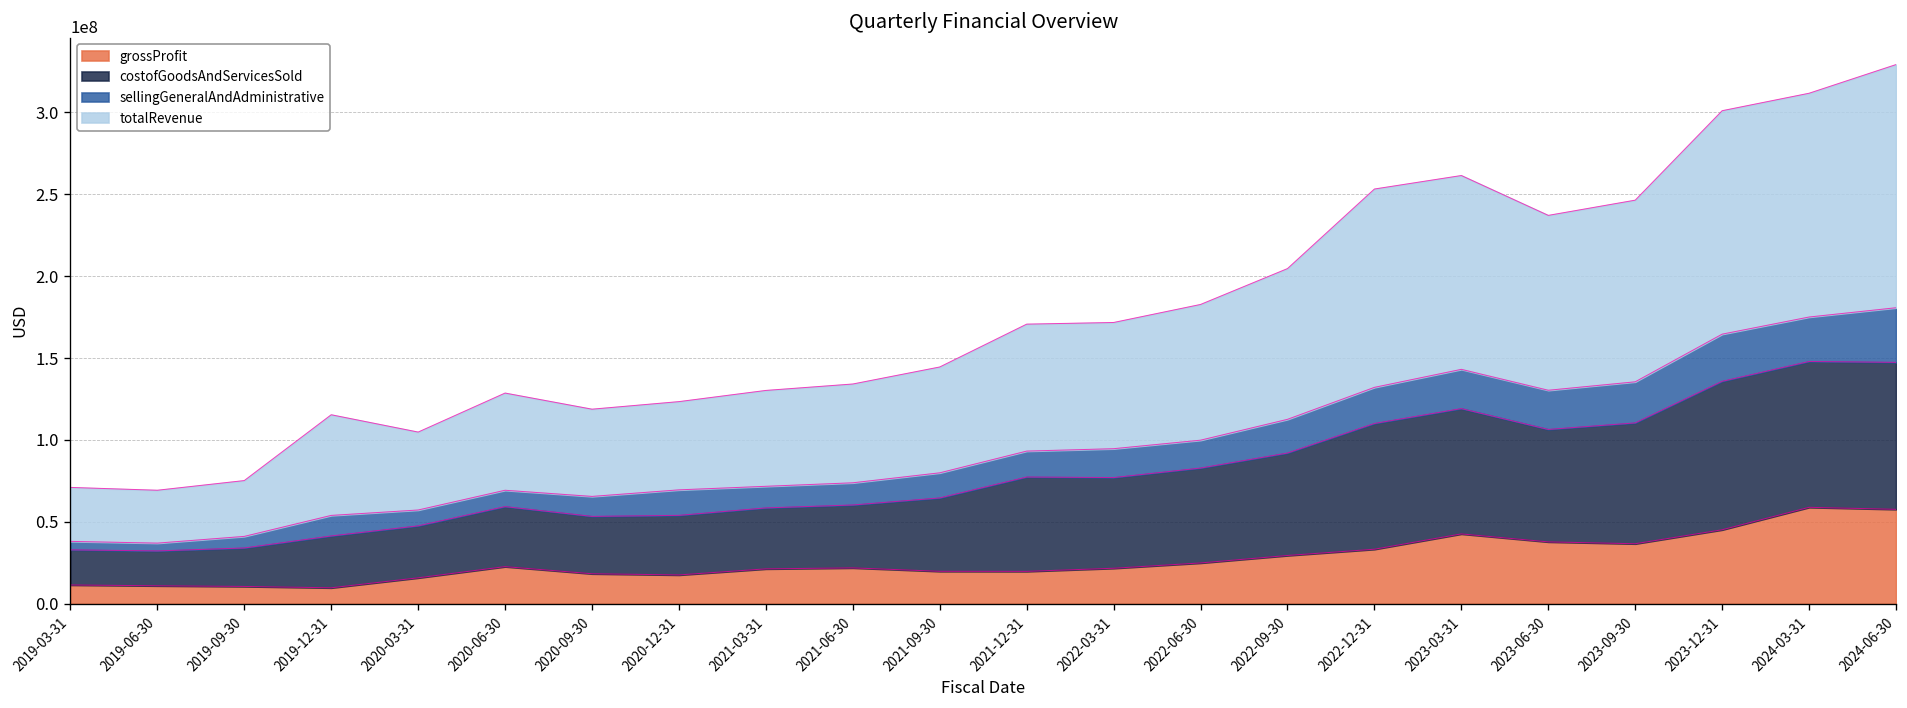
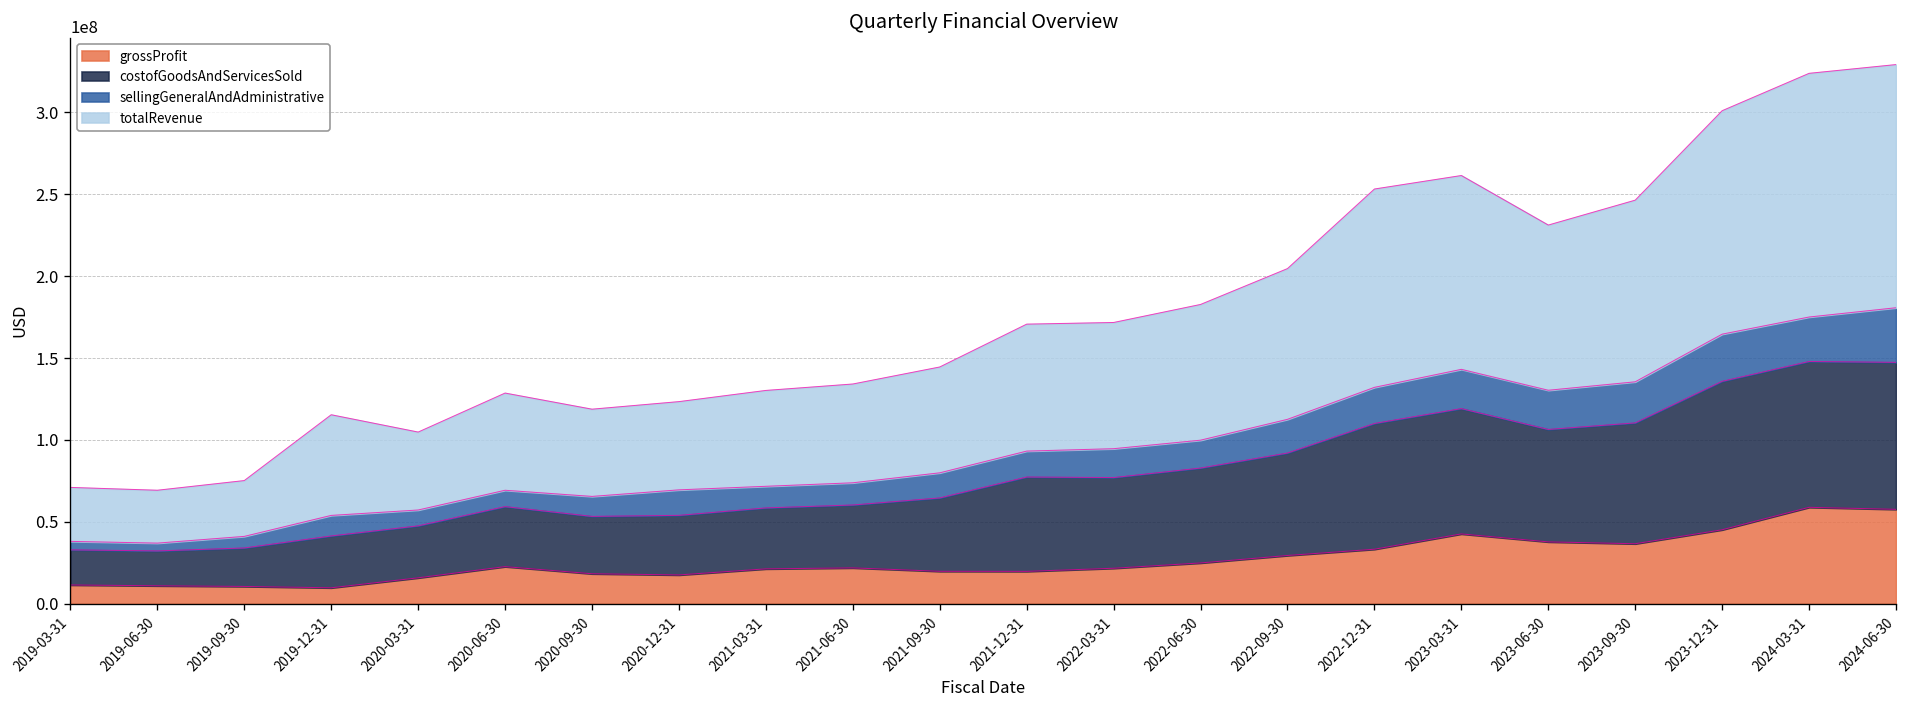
totalRevenue, 2023-06-30: 107000000 -> 101000000
totalRevenue, 2024-03-31: 137000000 -> 149000000
